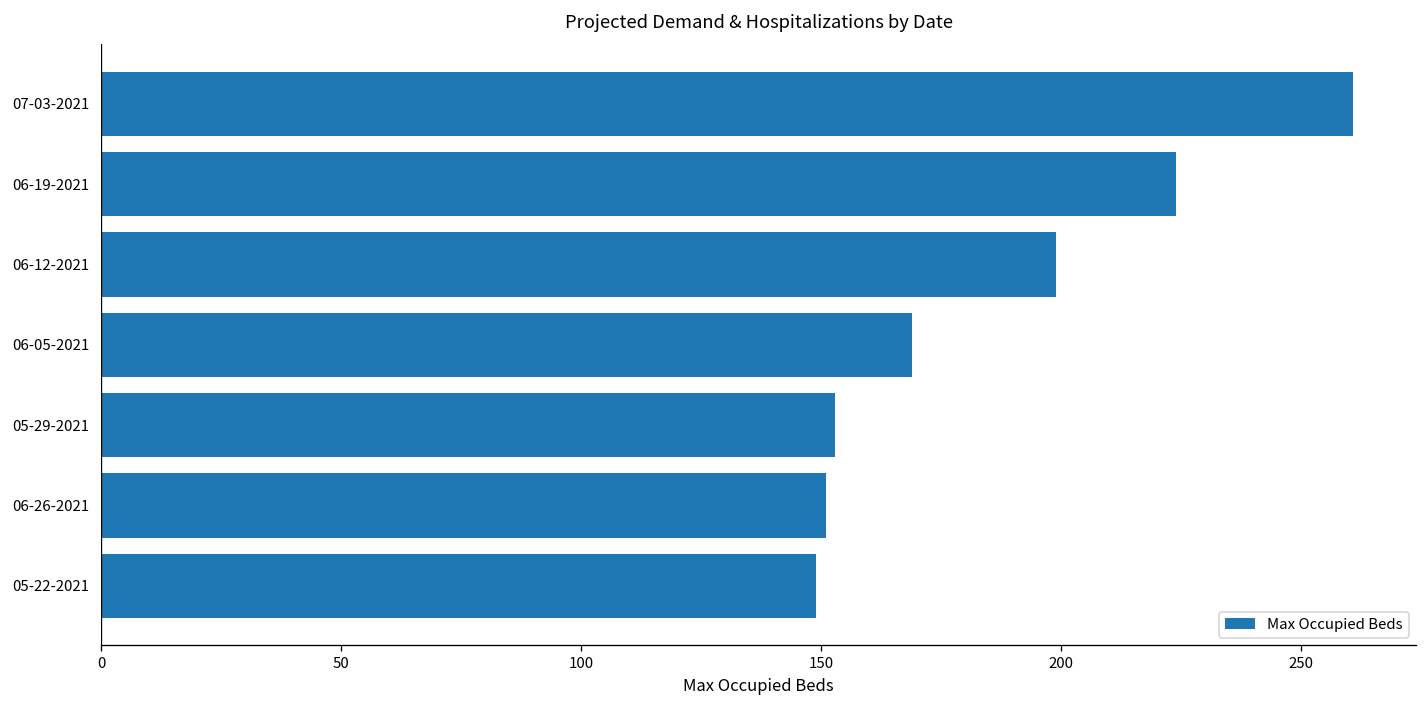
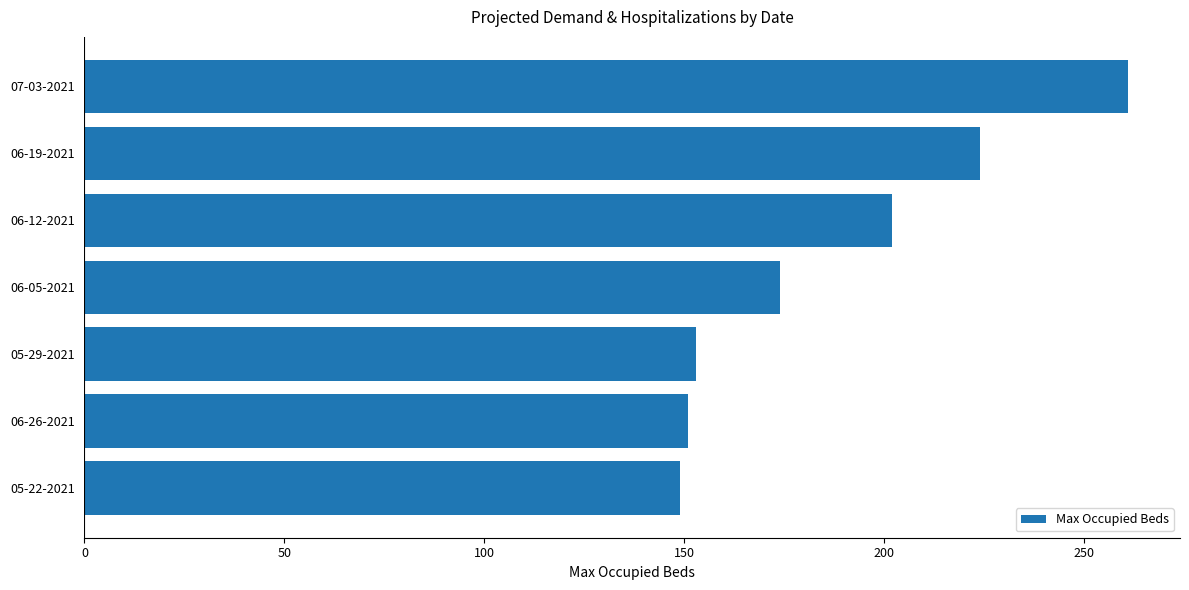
06-12-2021: 199 -> 202
06-05-2021: 169 -> 174
